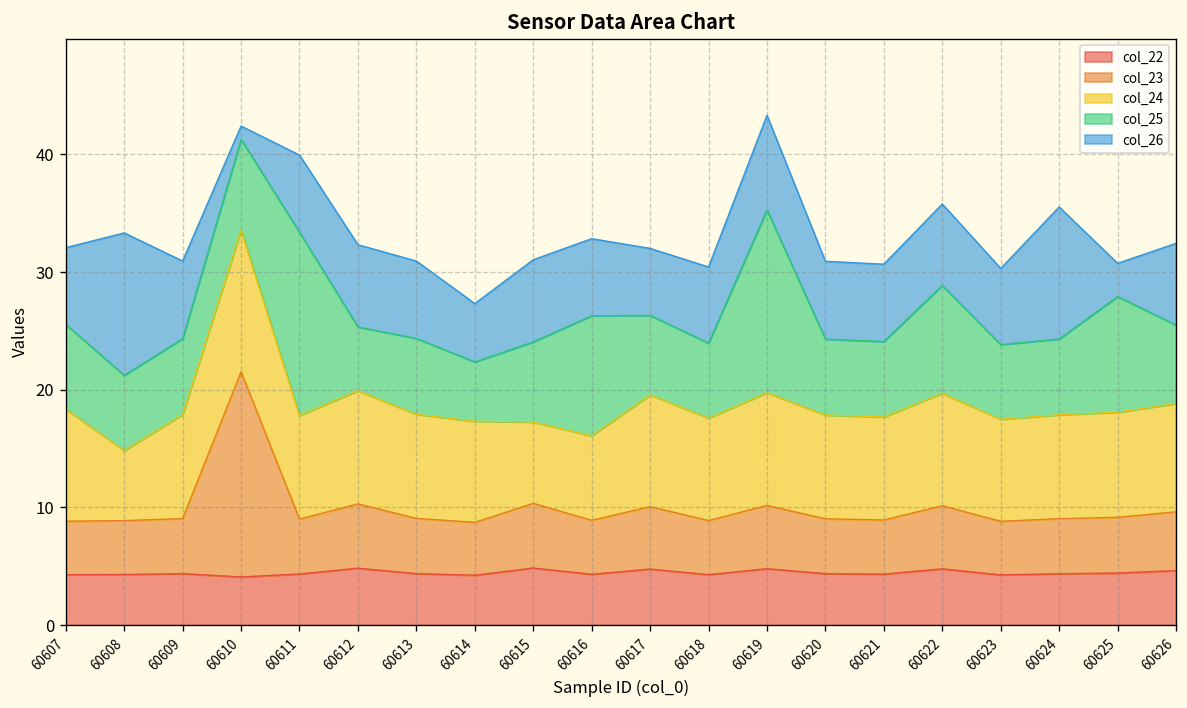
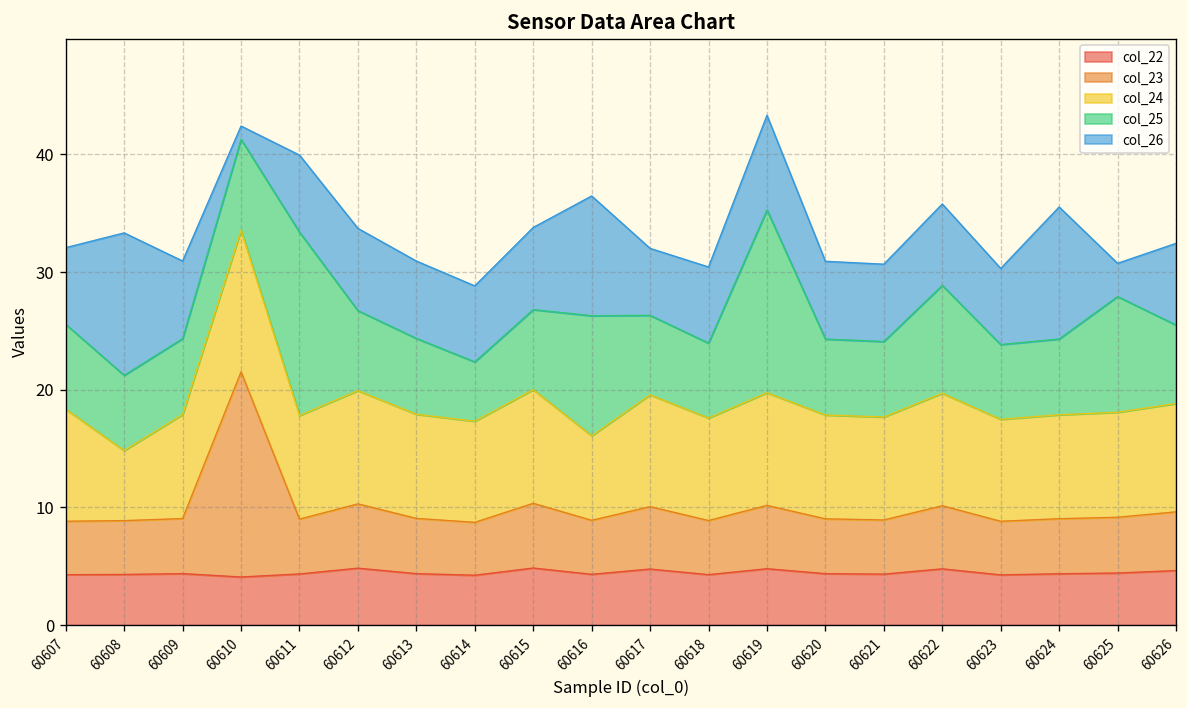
col_25, 60612: 5 -> 7
col_26, 60614: 5 -> 6
col_24, 60615: 7 -> 10
col_26, 60616: 7 -> 10
